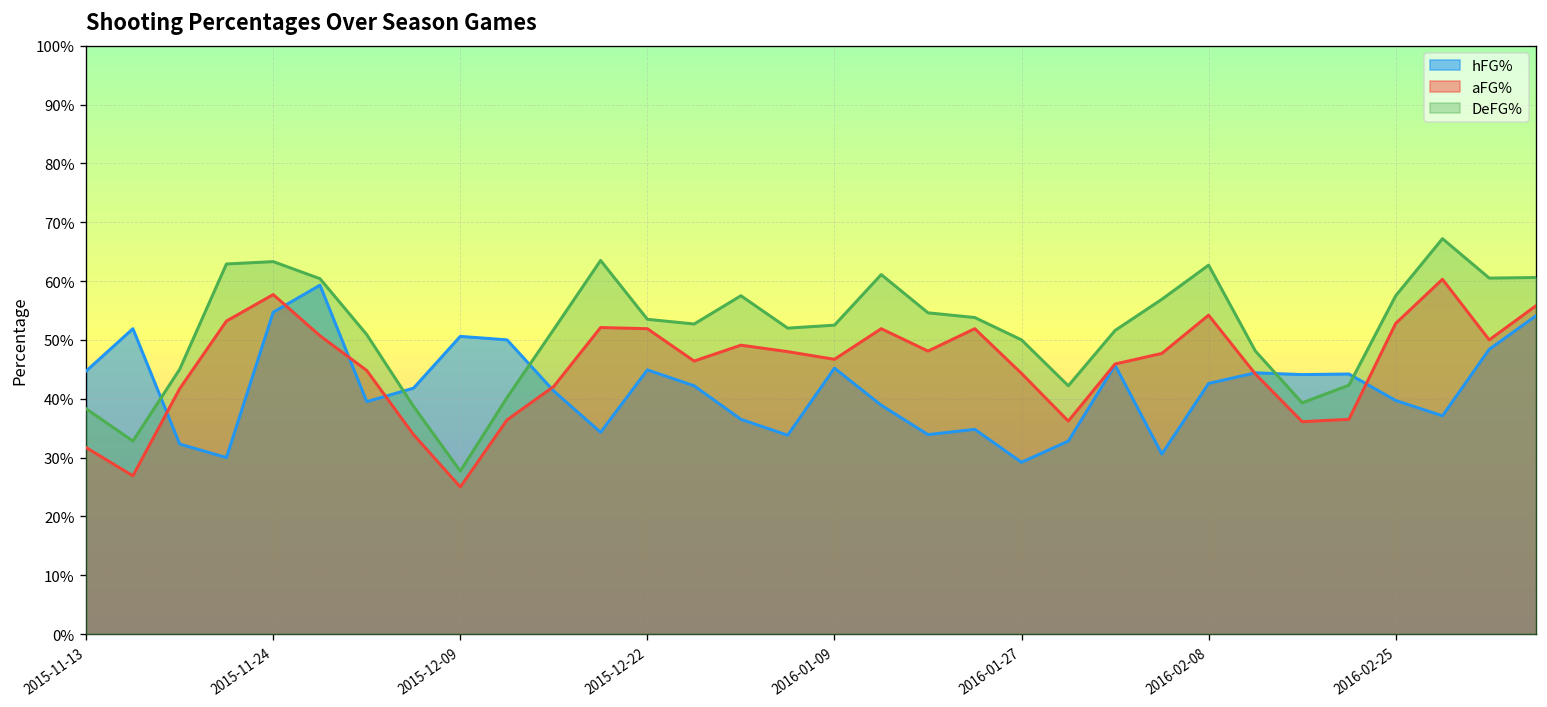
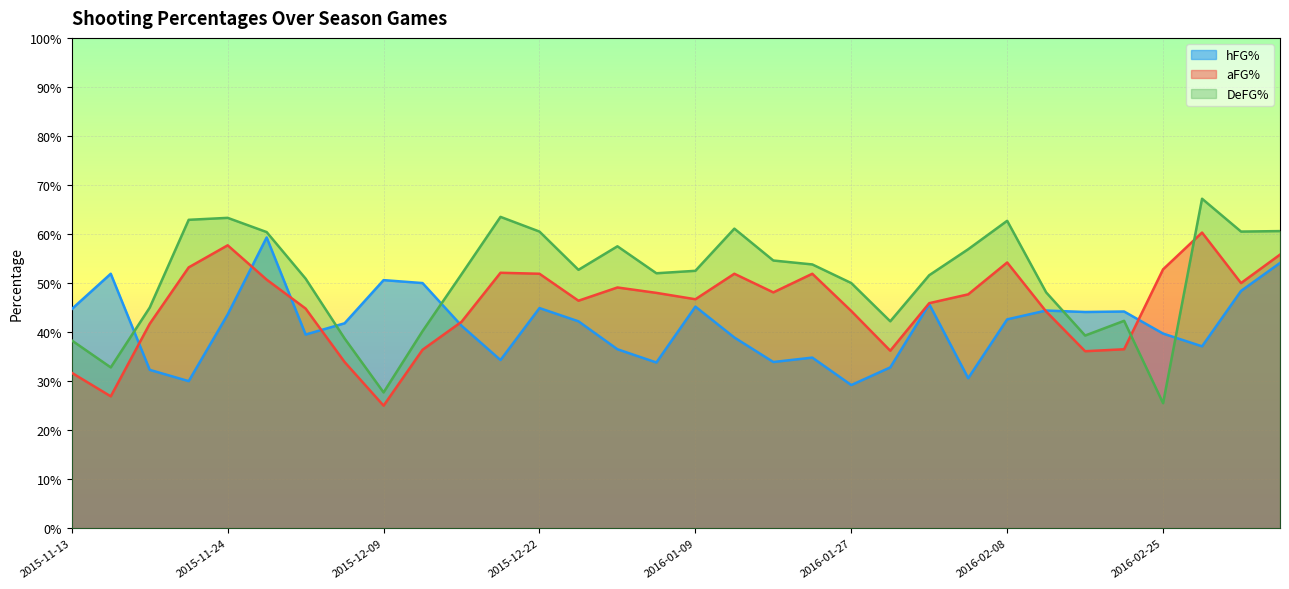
hFG%, 2015-11-24: 55% -> 44%
DeFG%, 2015-12-22: 54% -> 61%
DeFG%, 2016-02-25: 57% -> 26%
